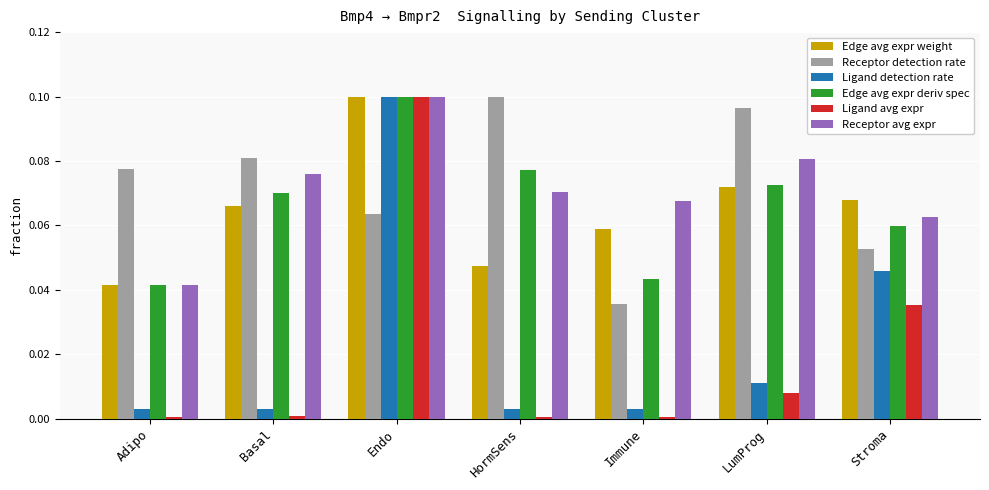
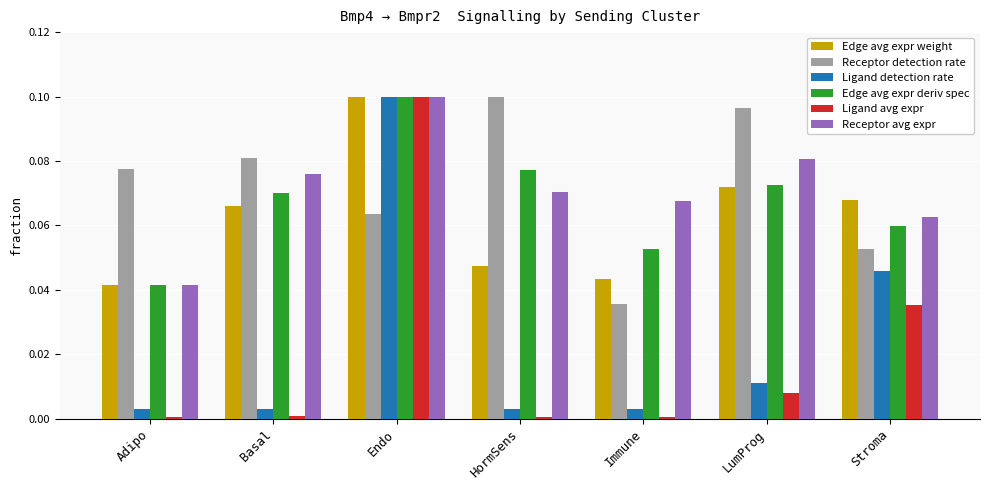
Edge avg expr weight, Immune: 0.059 -> 0.043
Edge avg expr deriv spec, Immune: 0.043 -> 0.053
